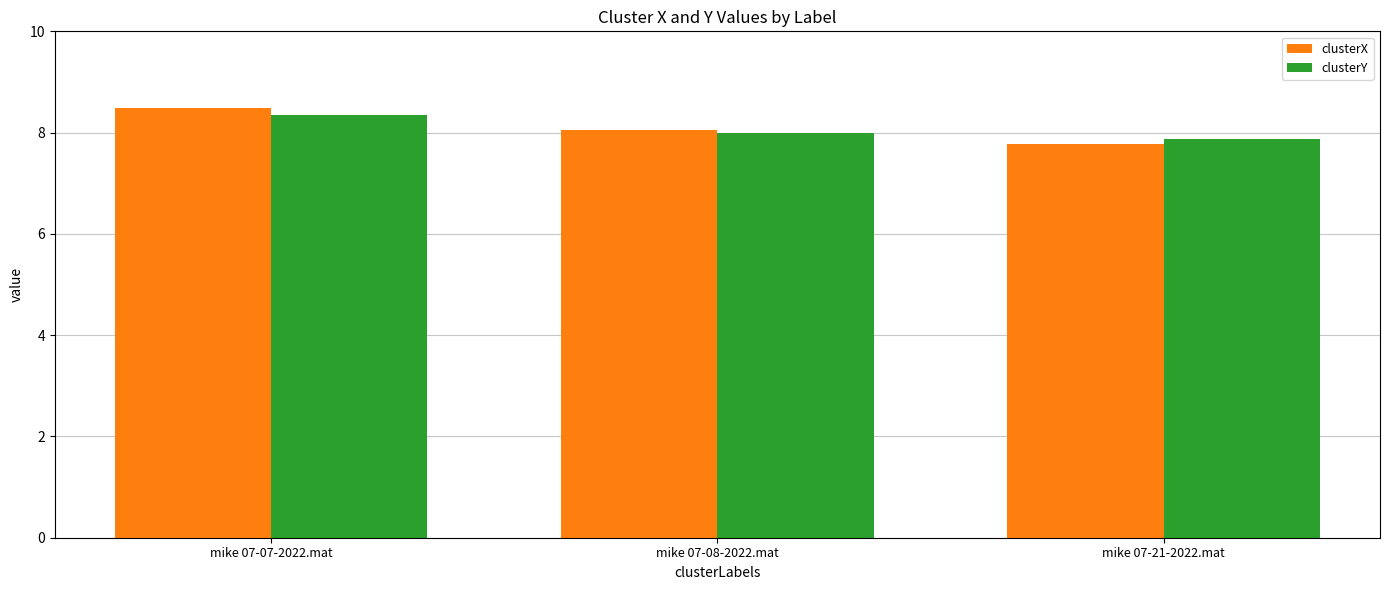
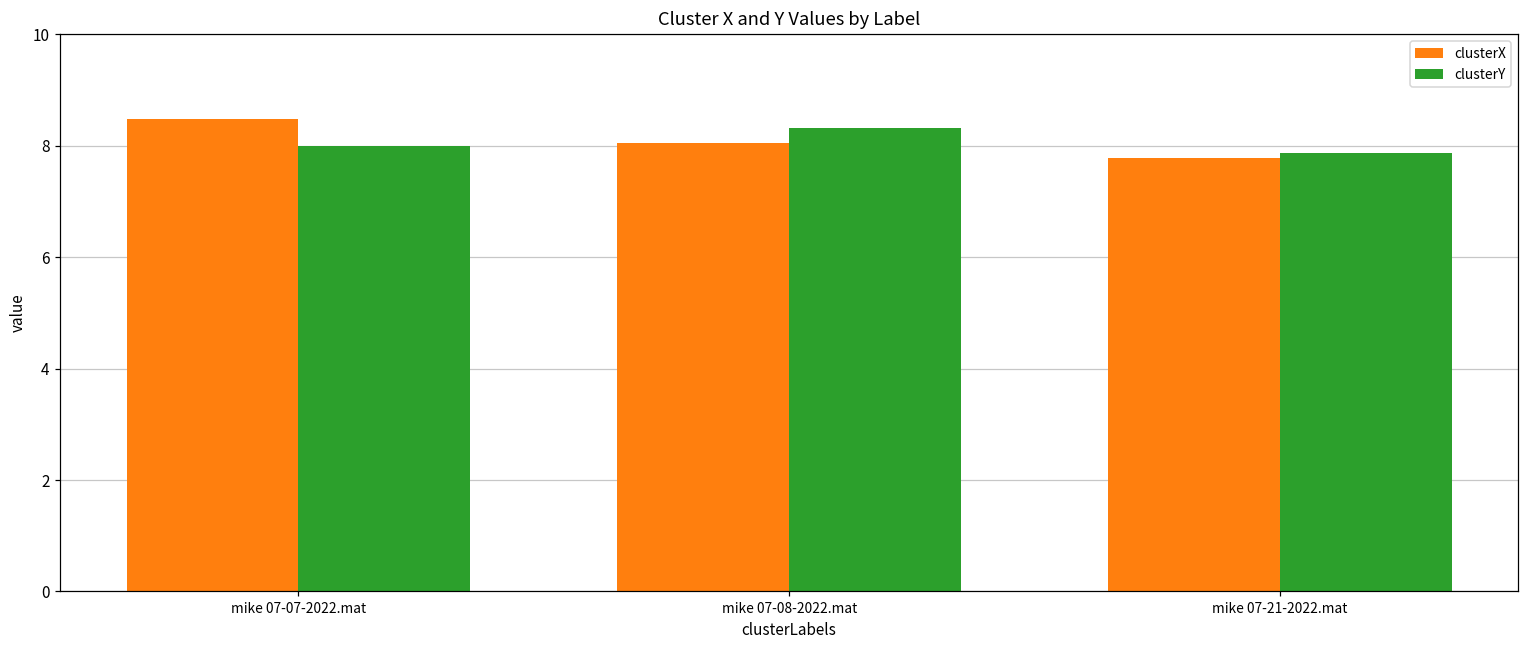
clusterY, mike 07-07-2022.mat: 8.3 -> 8.0
clusterY, mike 07-08-2022.mat: 8.0 -> 8.3
